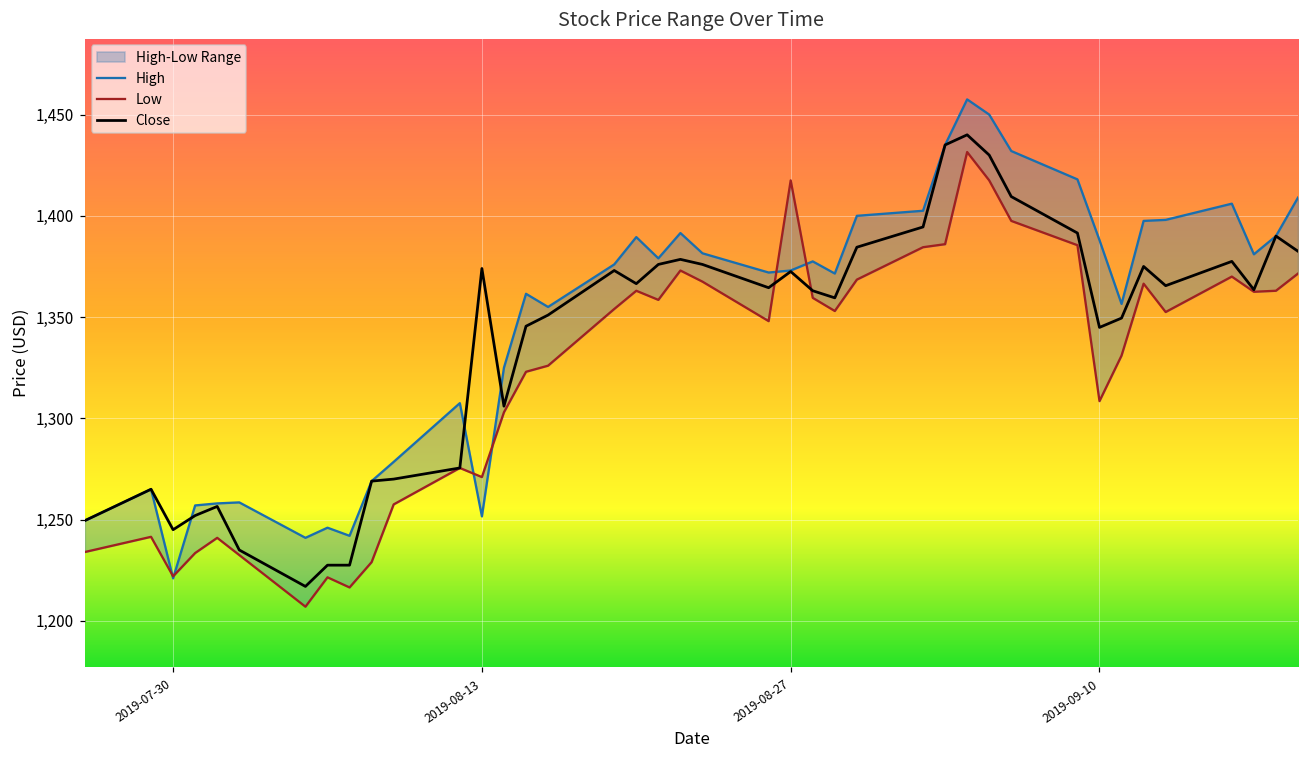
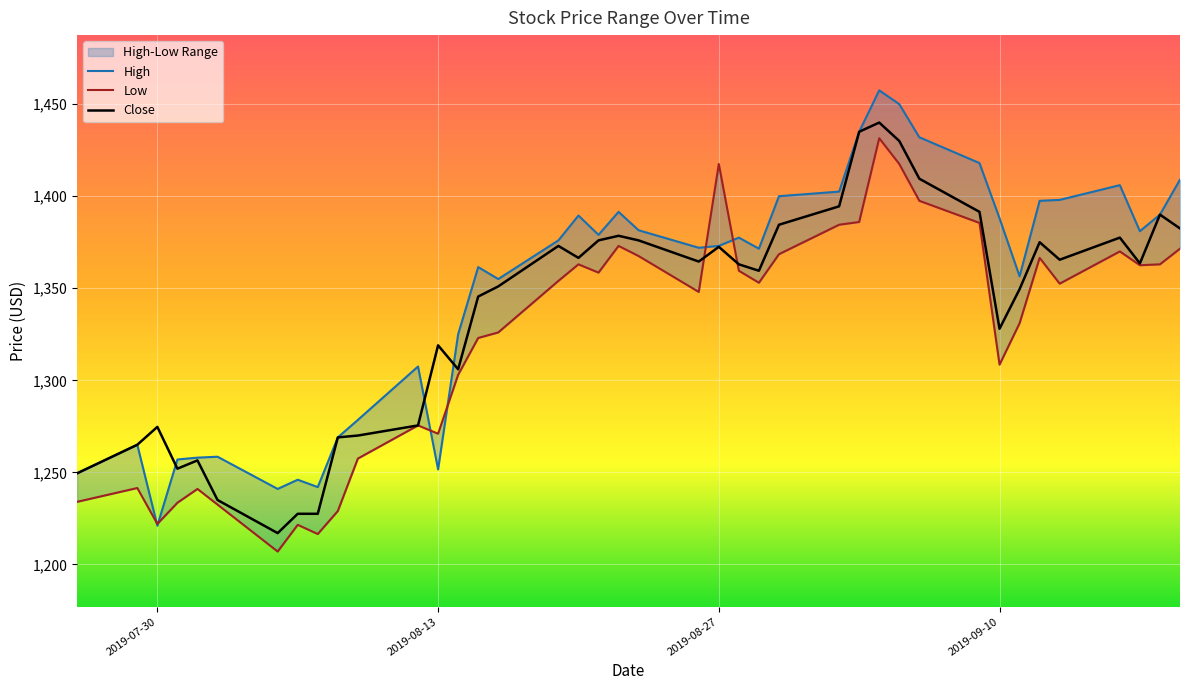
Close, 2019-07-30: 1,245 -> 1,275
Close, 2019-08-13: 1,374 -> 1,319
Close, 2019-09-10: 1,345 -> 1,328
